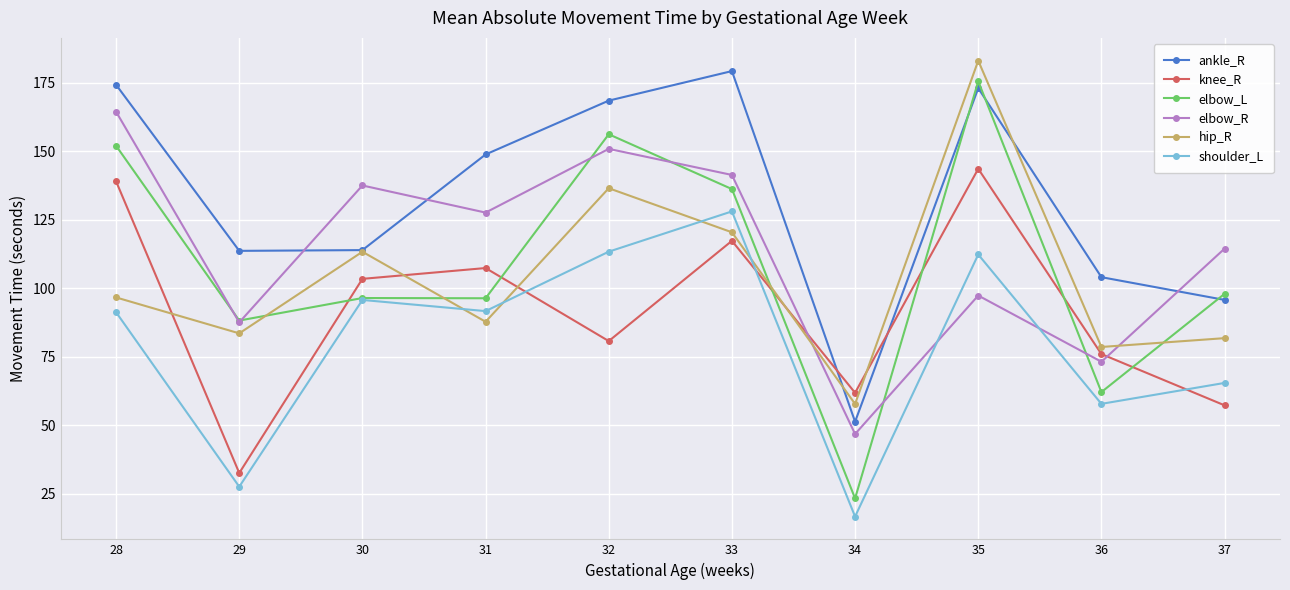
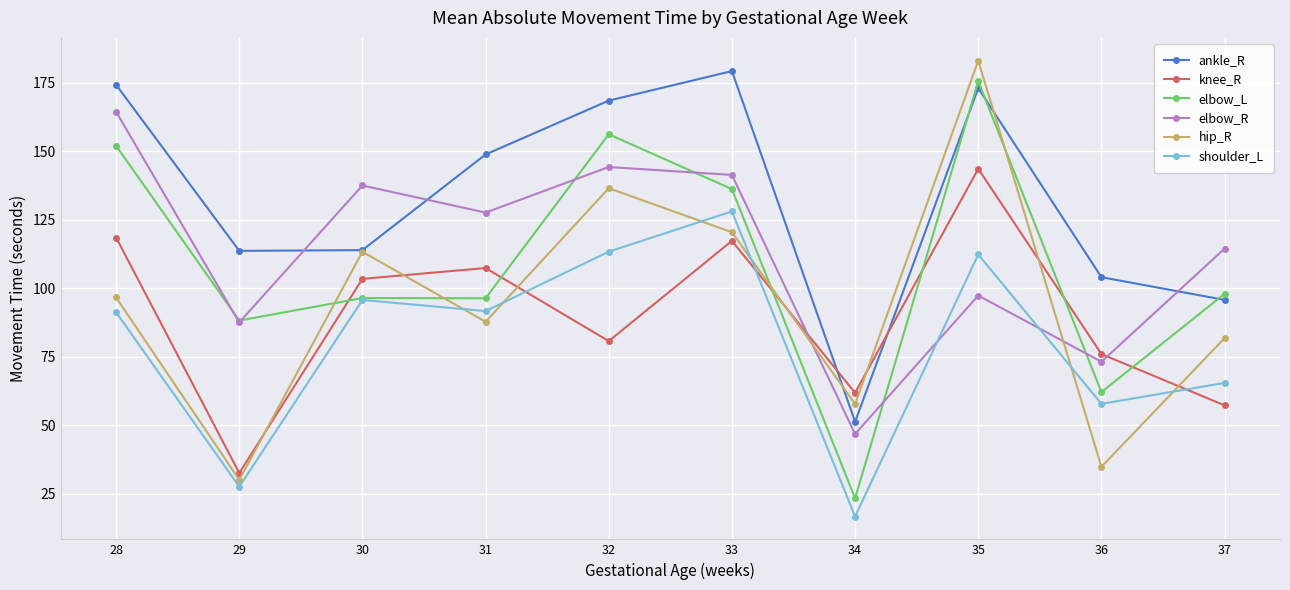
knee_R, 28: 139 -> 119
hip_R, 29: 84 -> 30
elbow_R, 32: 151 -> 144
hip_R, 36: 79 -> 35
